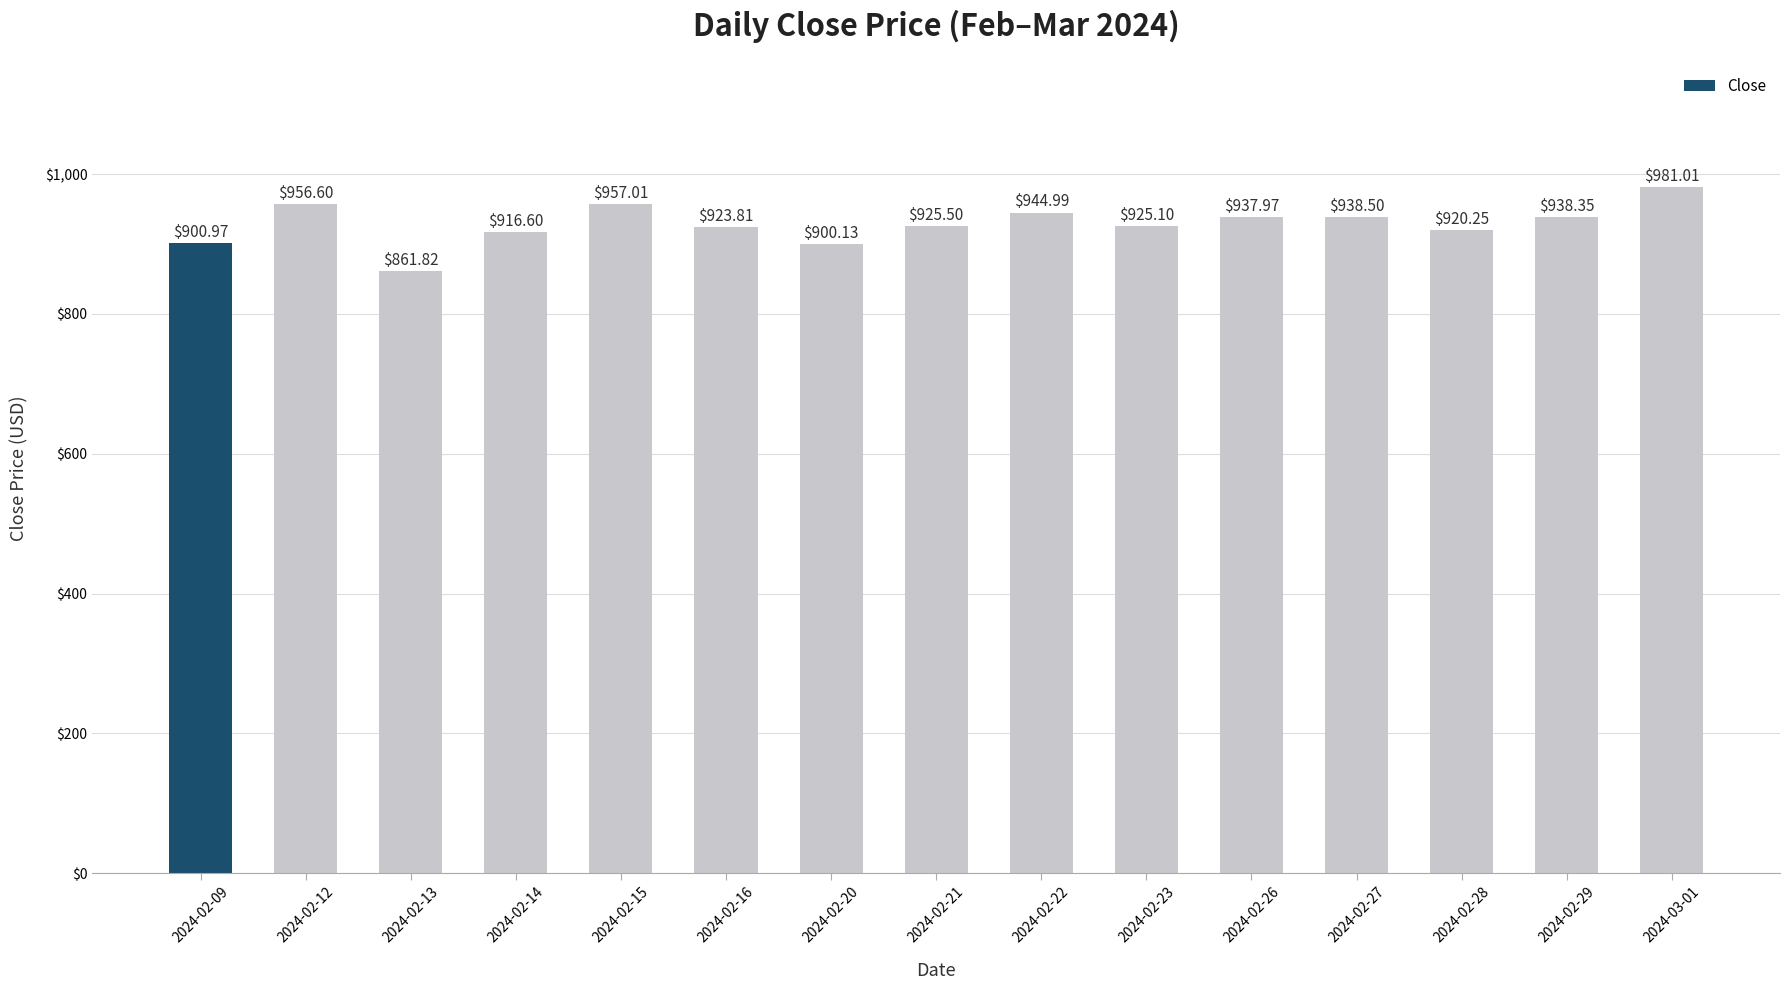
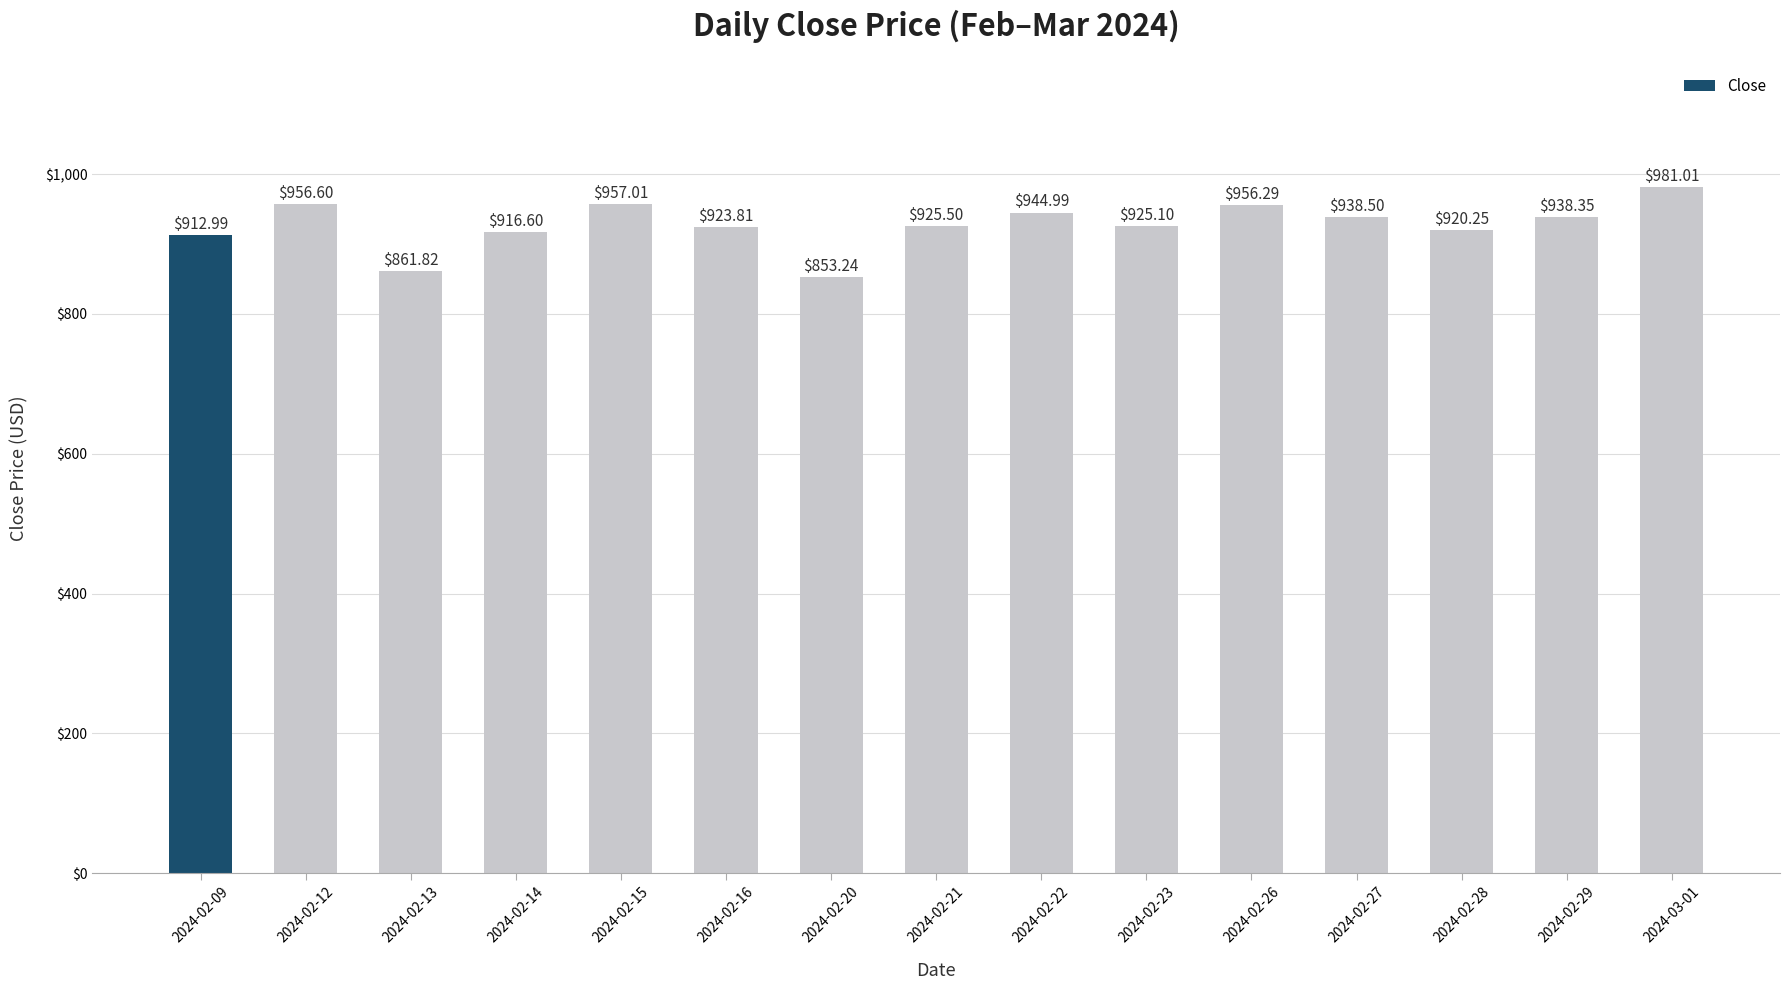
2024-02-09: $900.97 -> $912.99
2024-02-20: $900.13 -> $853.24
2024-02-26: $937.97 -> $956.29
